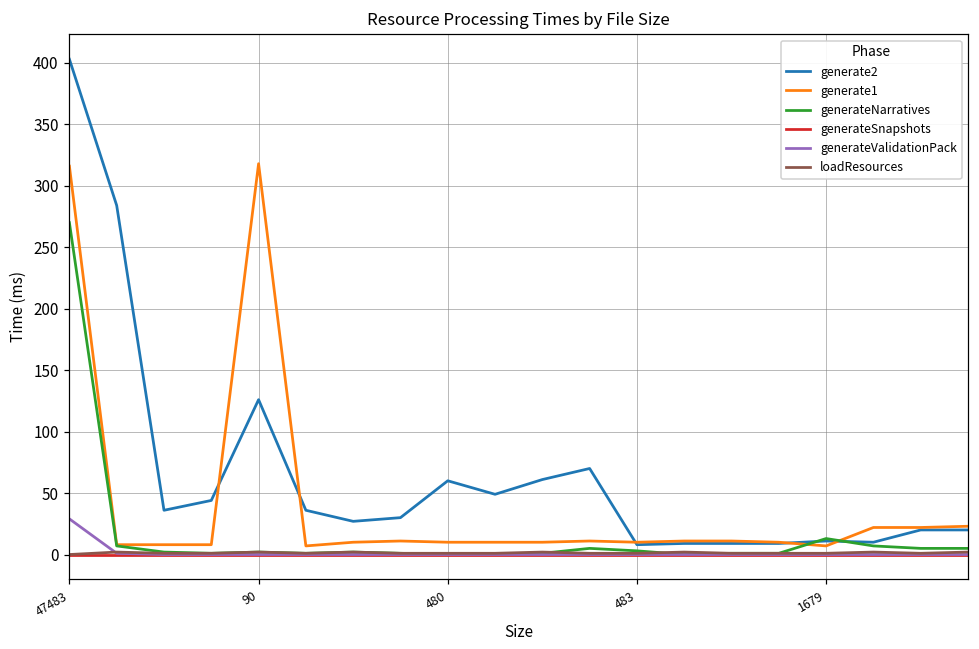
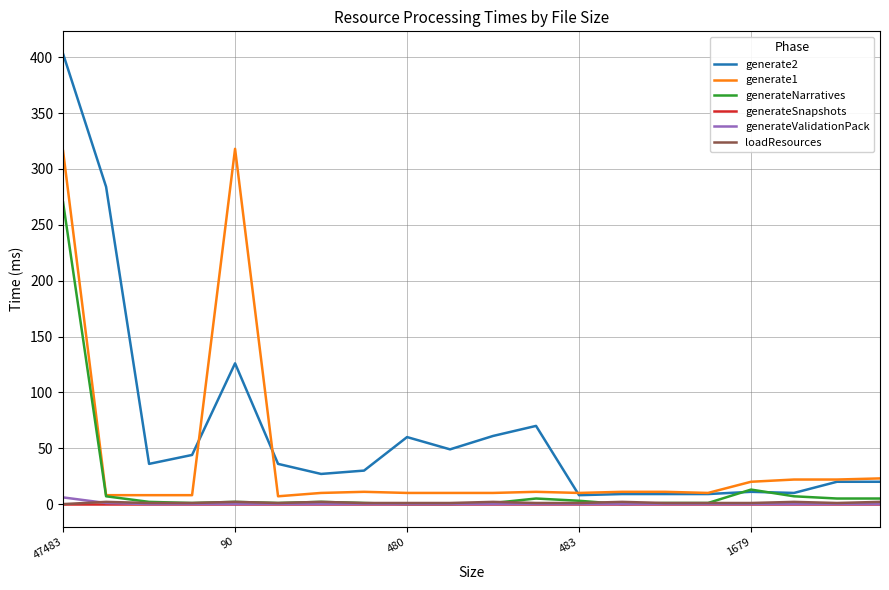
generateValidationPack, 47483: 29 -> 6
generate1, 1679: 7 -> 20
